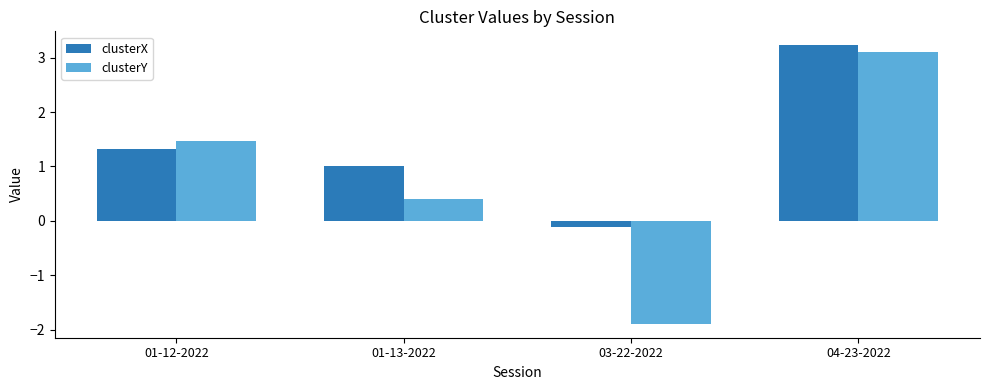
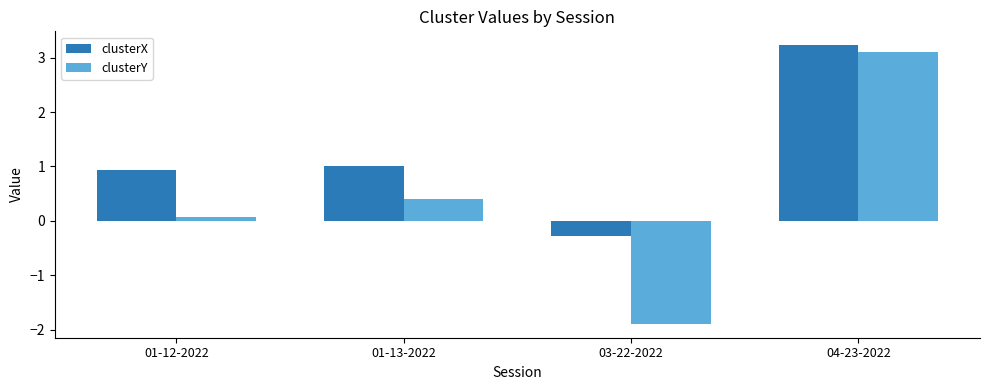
clusterX, 01-12-2022: 1.3 -> 0.9
clusterY, 01-12-2022: 1.5 -> 0.1
clusterX, 03-22-2022: -0.1 -> -0.3
